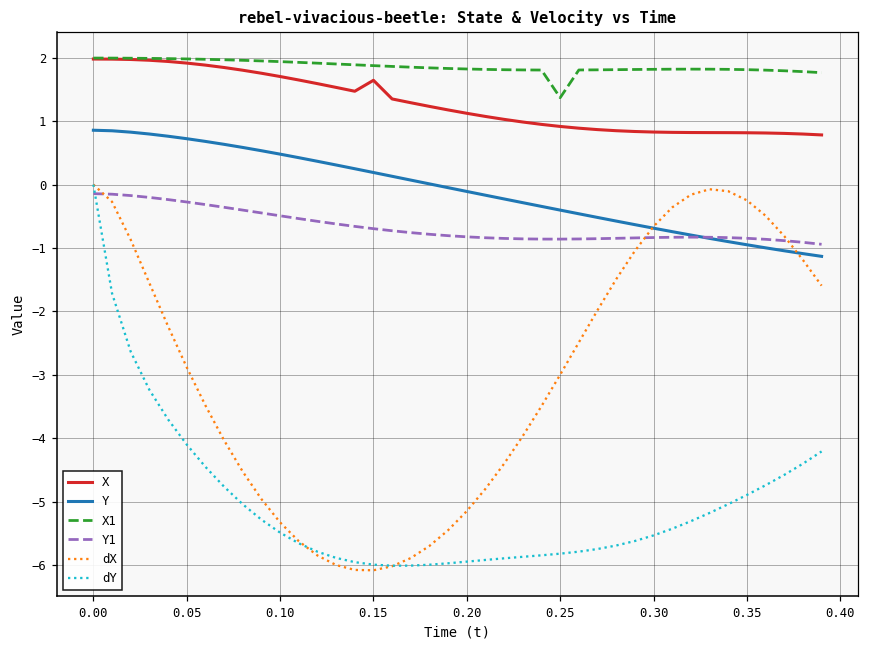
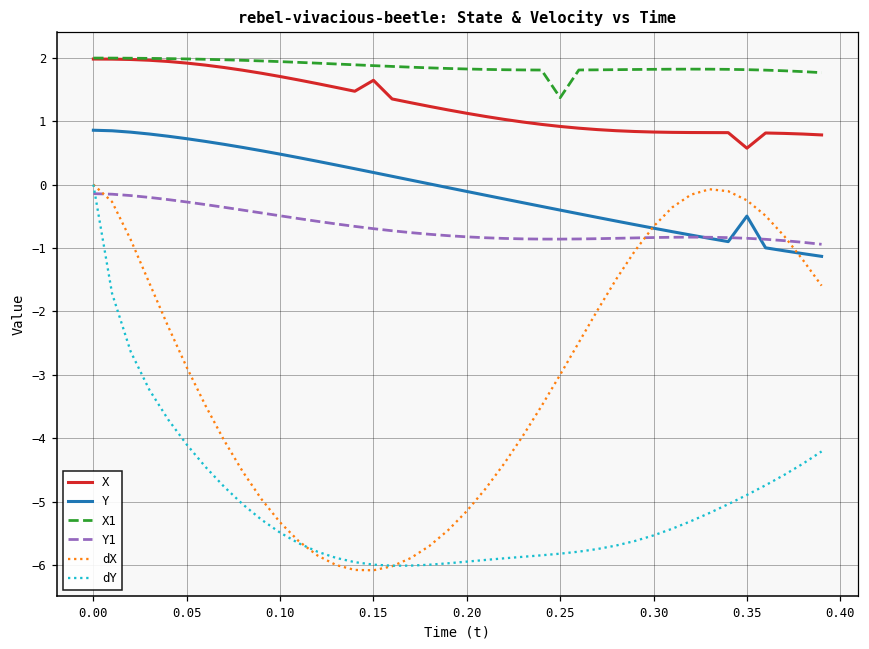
X, 0.35: 0.8 -> 0.6
Y, 0.35: -0.9 -> -0.5
